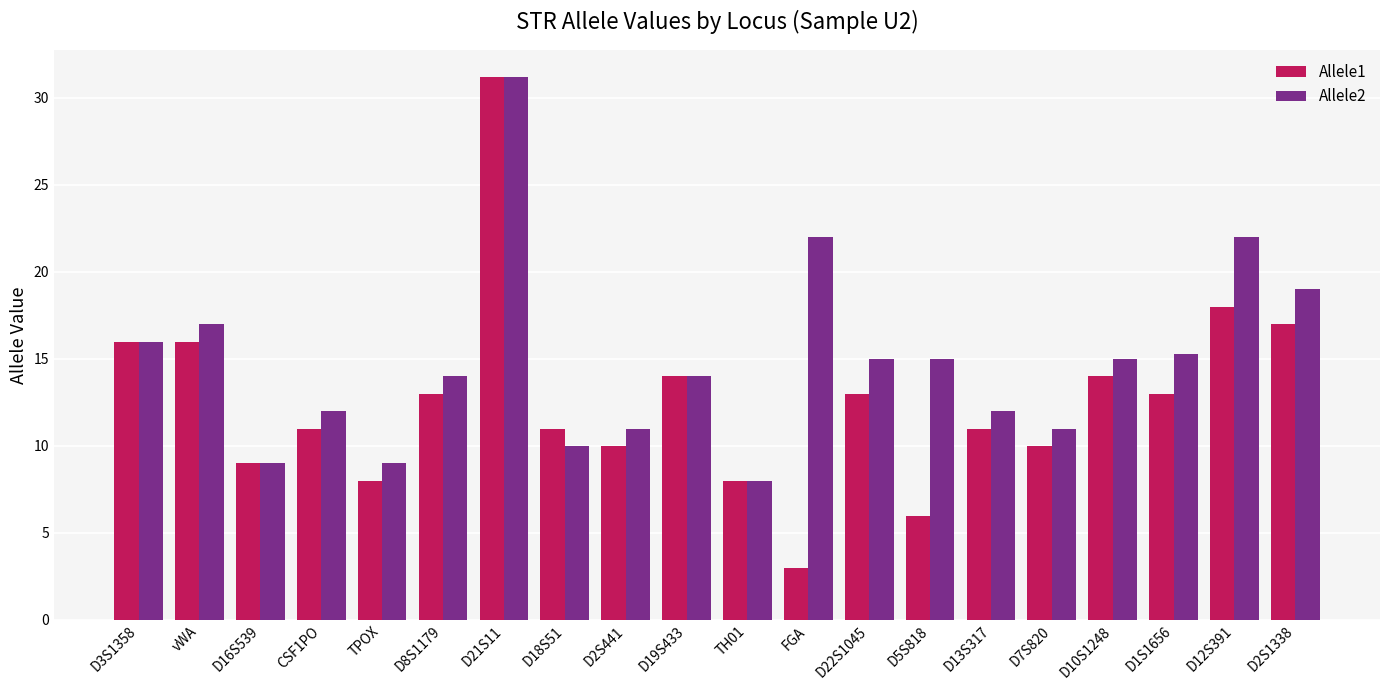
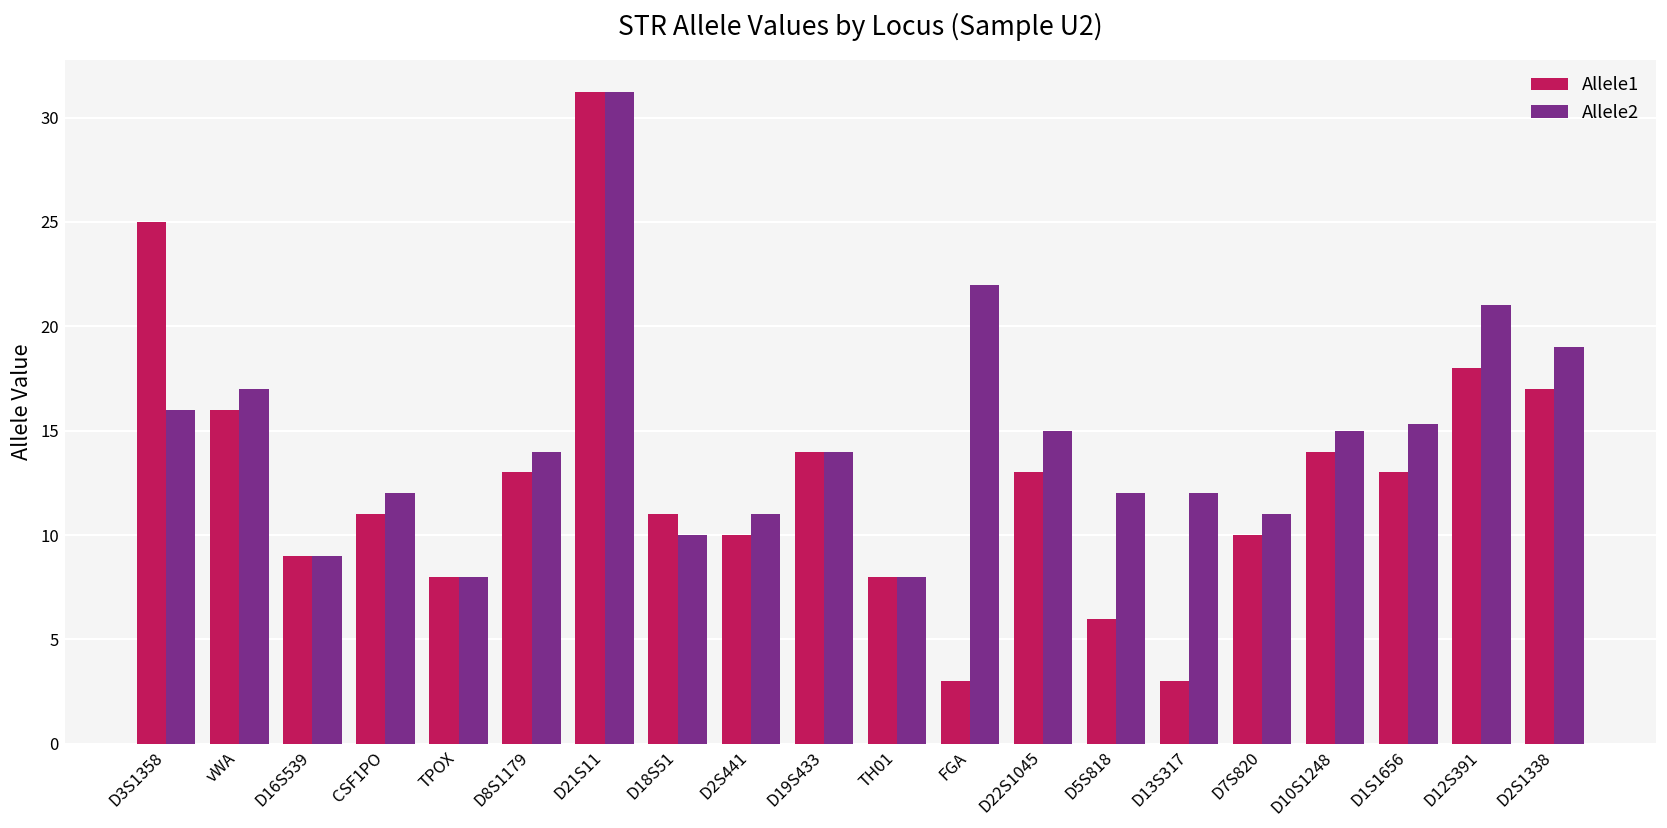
Allele1, D3S1358: 16 -> 25
Allele2, TPOX: 9 -> 8
Allele2, D5S818: 15 -> 12
Allele1, D13S317: 11 -> 3
Allele2, D12S391: 22 -> 21
